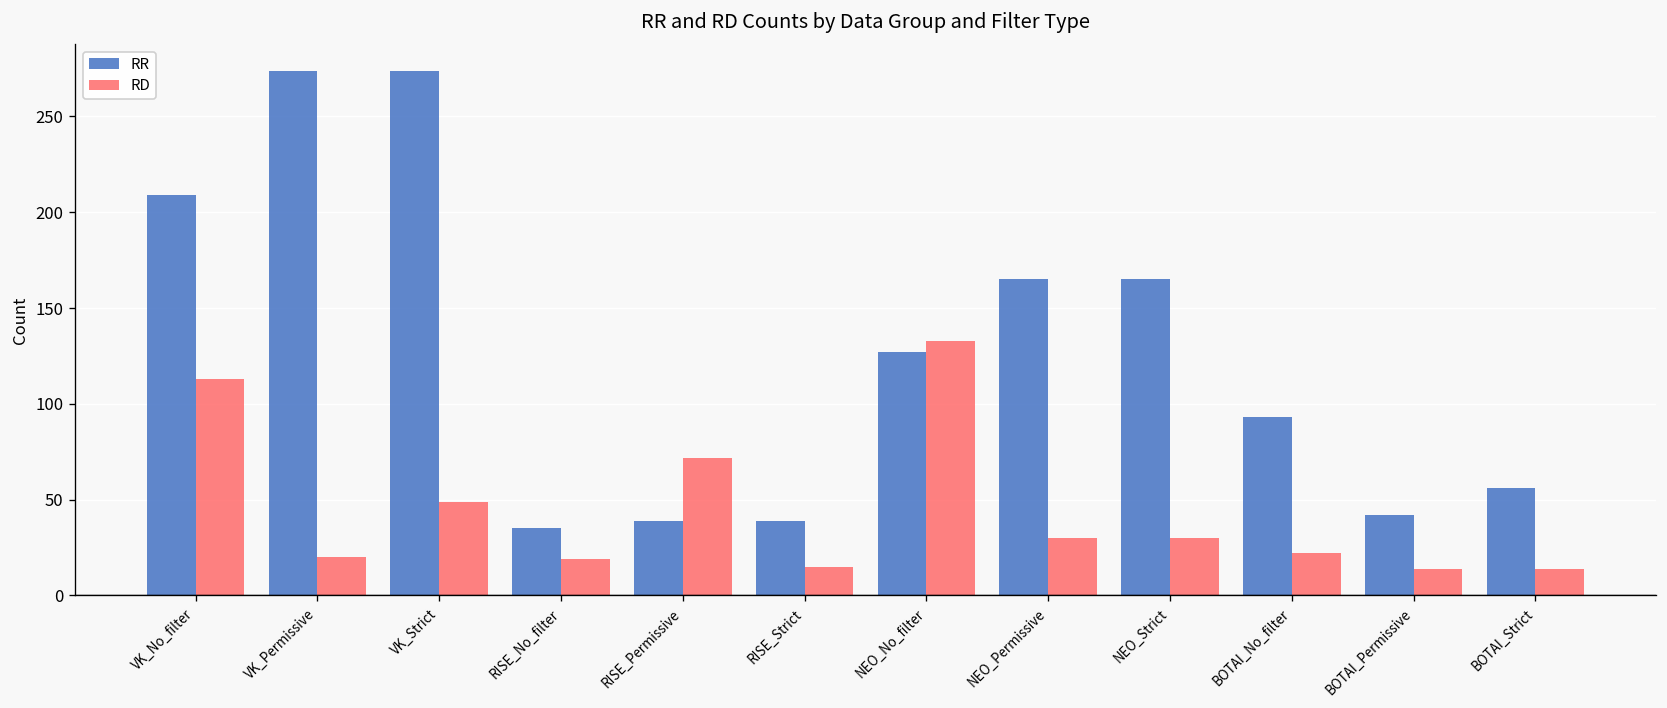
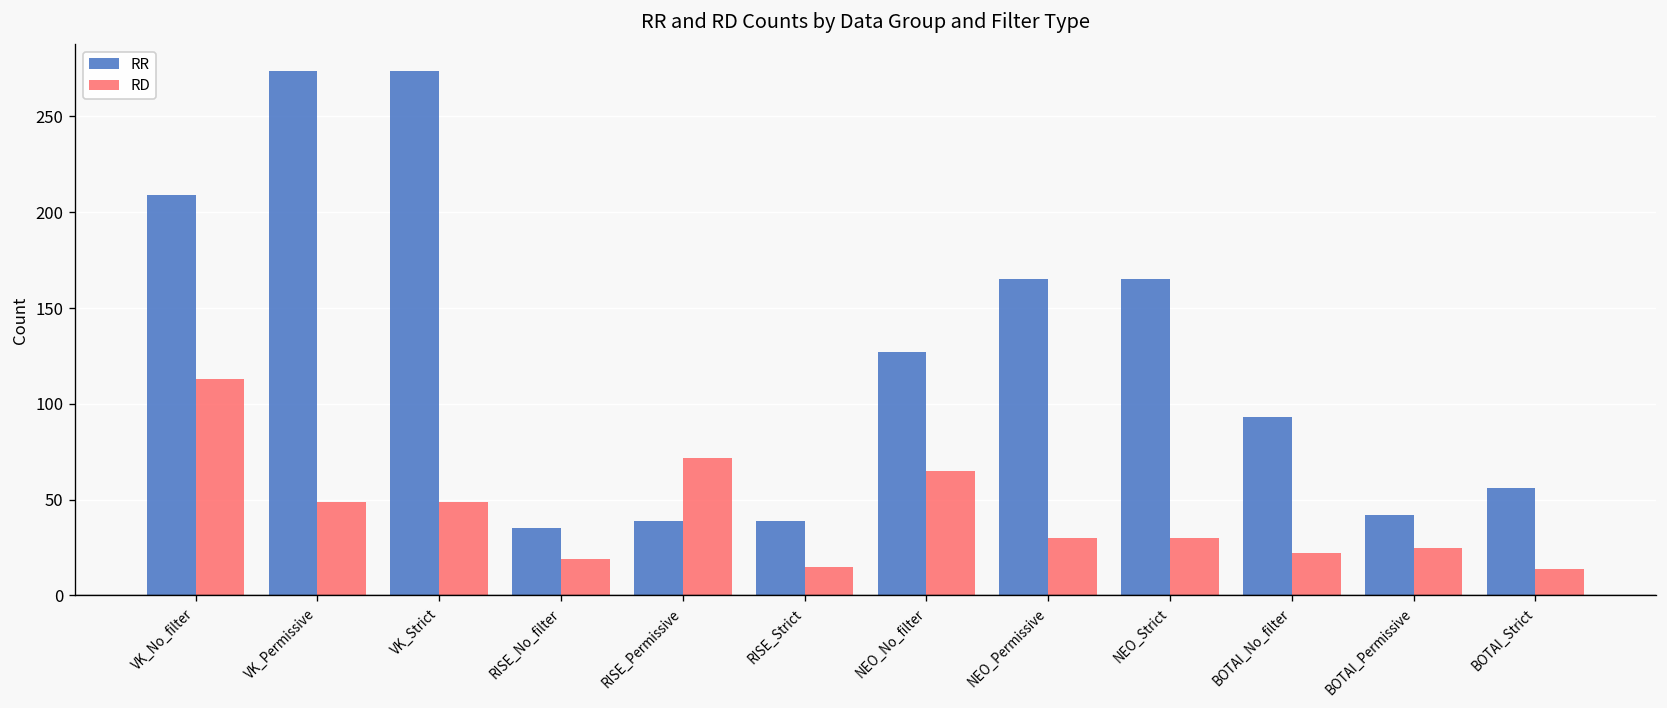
RD, VK_Permissive: 20 -> 49
RD, NEO_No_filter: 133 -> 65
RD, BOTAI_Permissive: 14 -> 25
